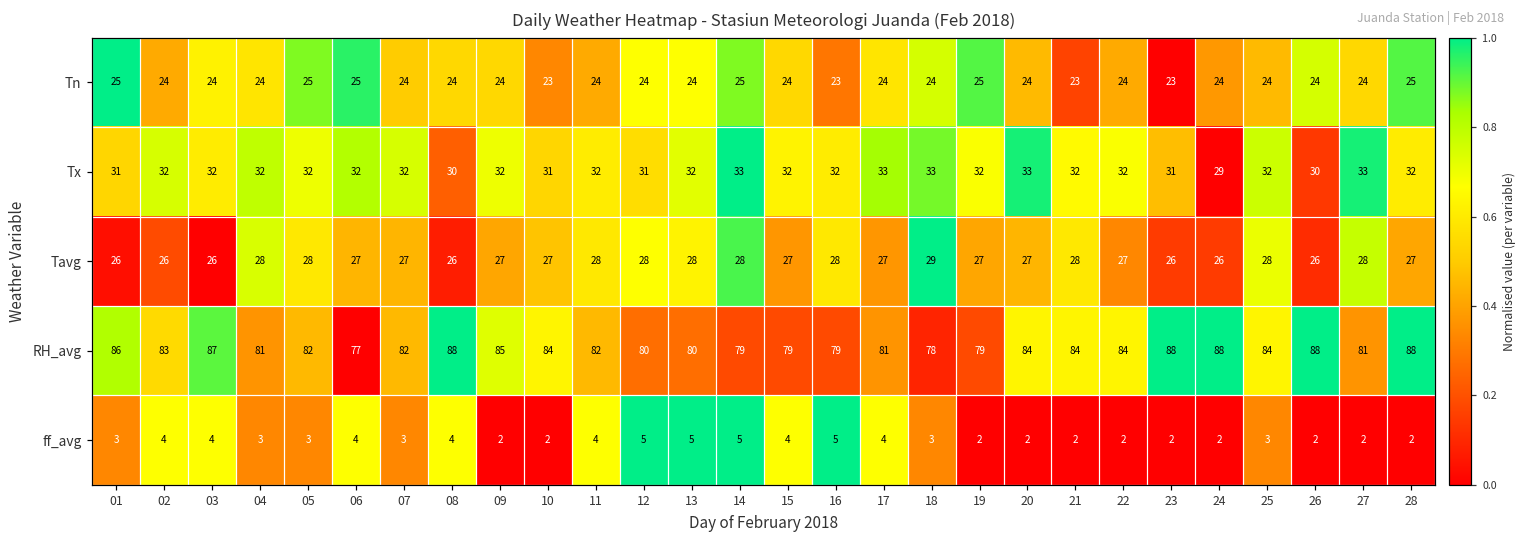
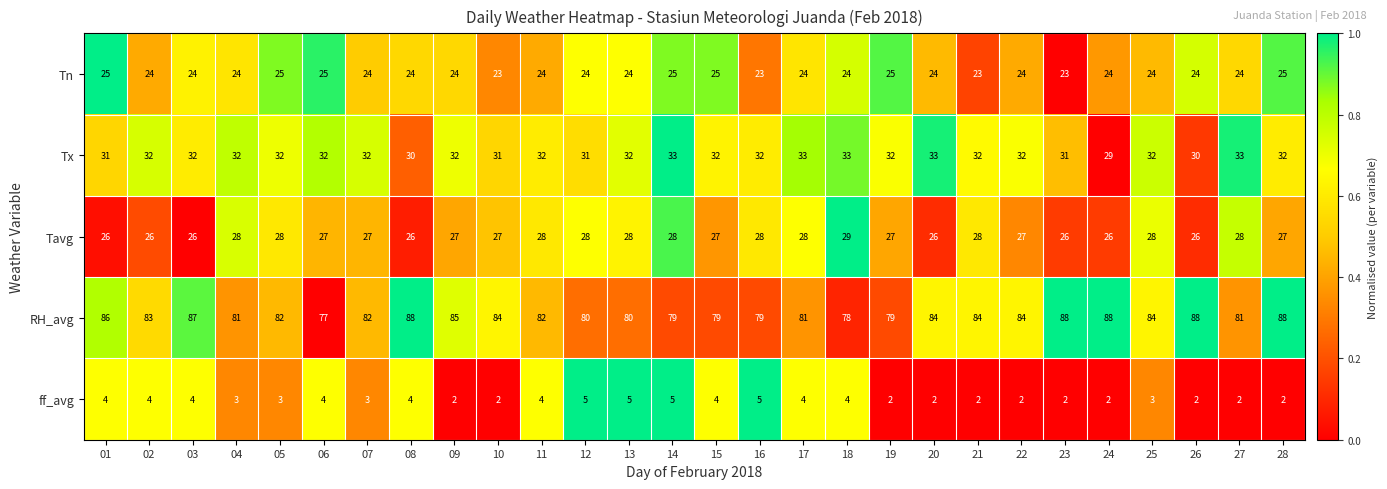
Tn, 15: 24 -> 25
Tavg, 17: 27 -> 28
Tavg, 20: 27 -> 26
ff_avg, 01: 3 -> 4
ff_avg, 18: 3 -> 4
